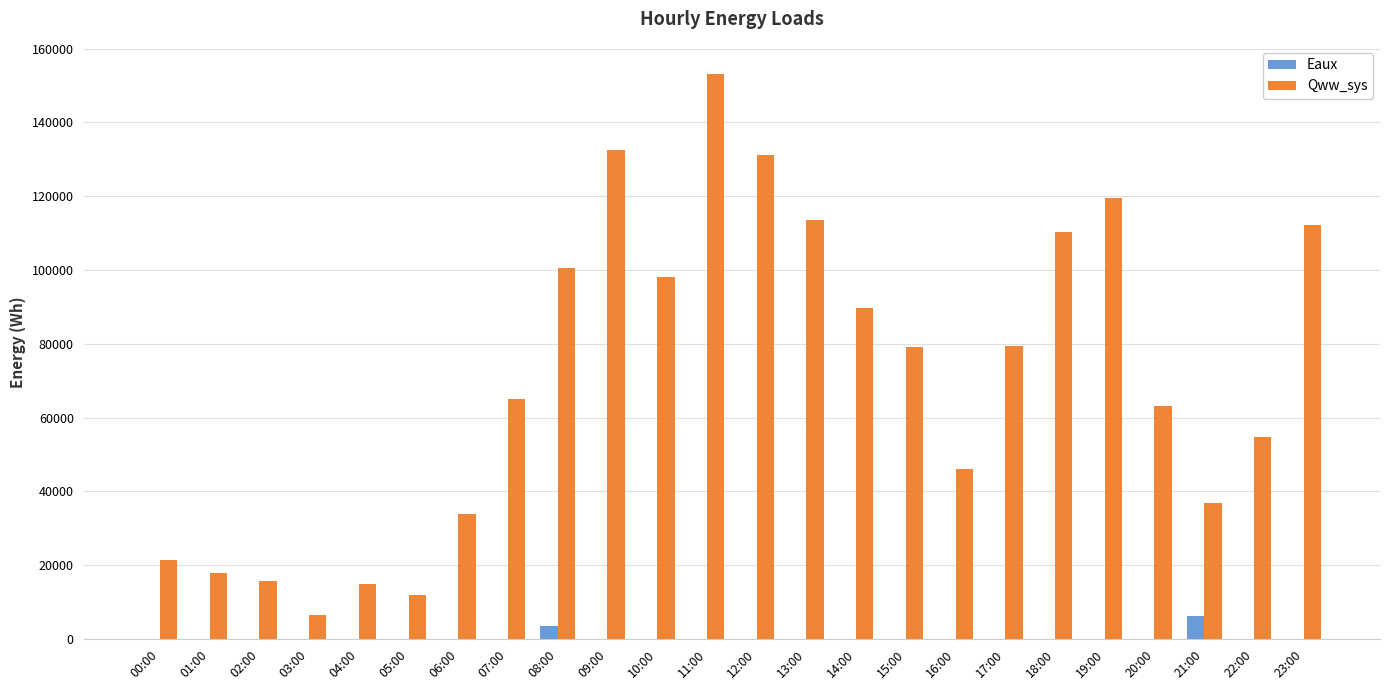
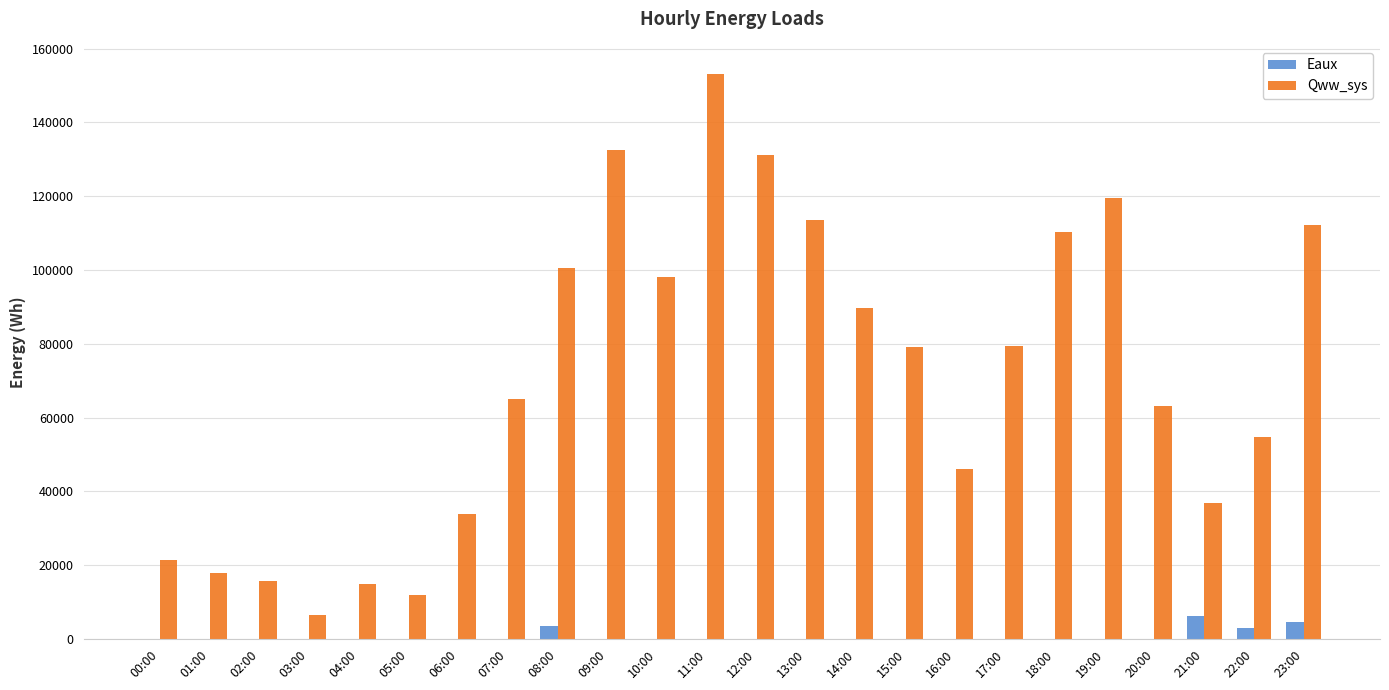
Eaux, 22:00: 0 -> 3000
Eaux, 23:00: 0 -> 5000
